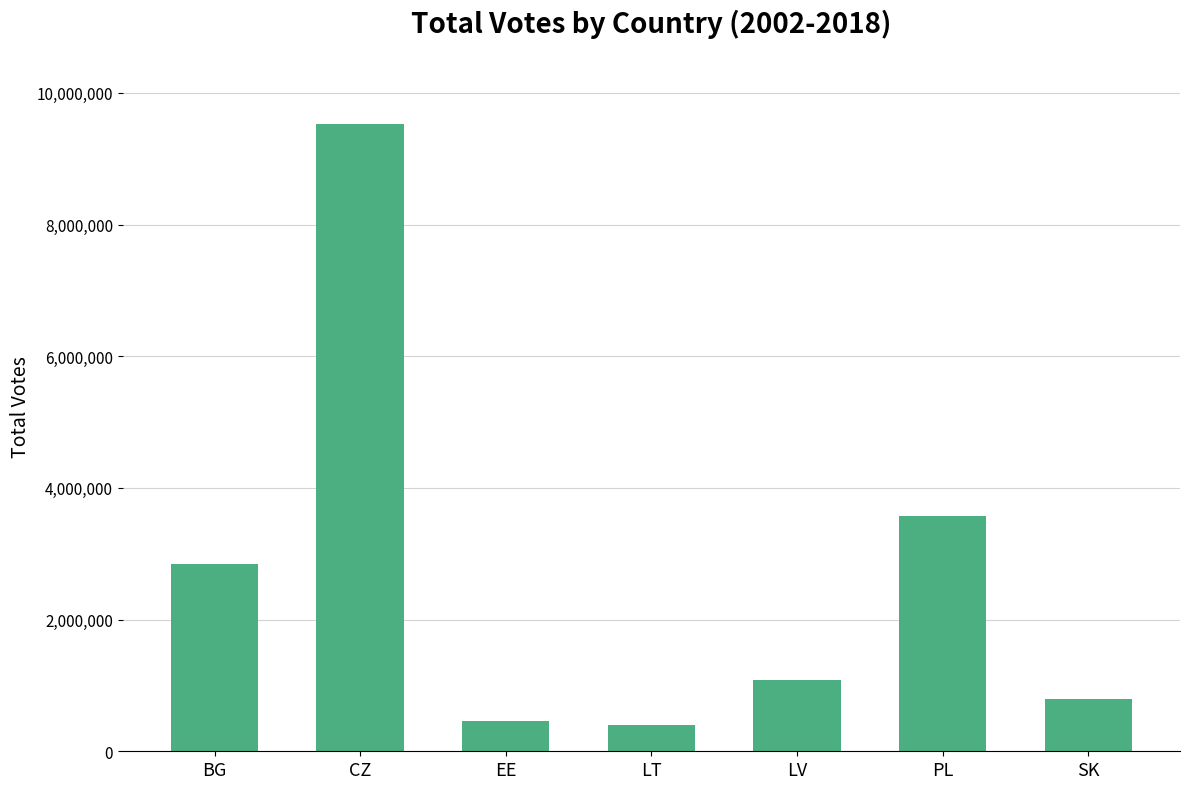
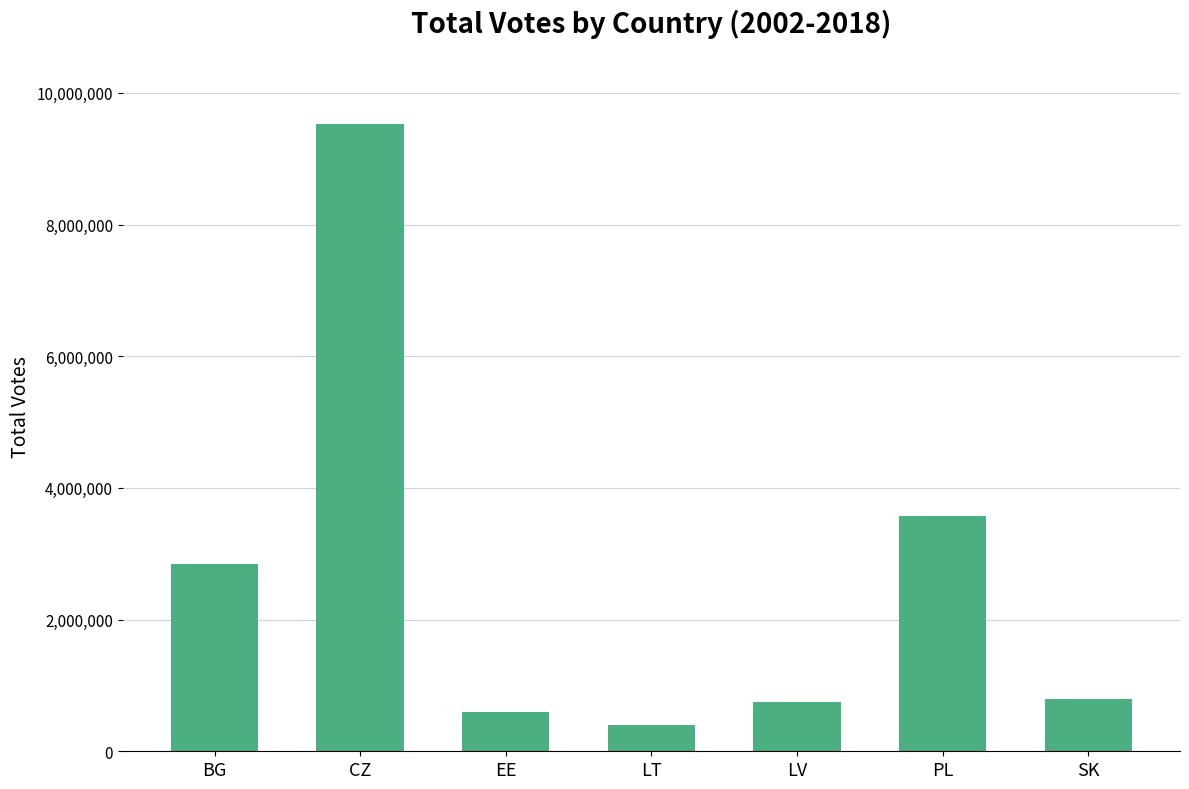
EE: 500,000 -> 600,000
LV: 1,100,000 -> 700,000
